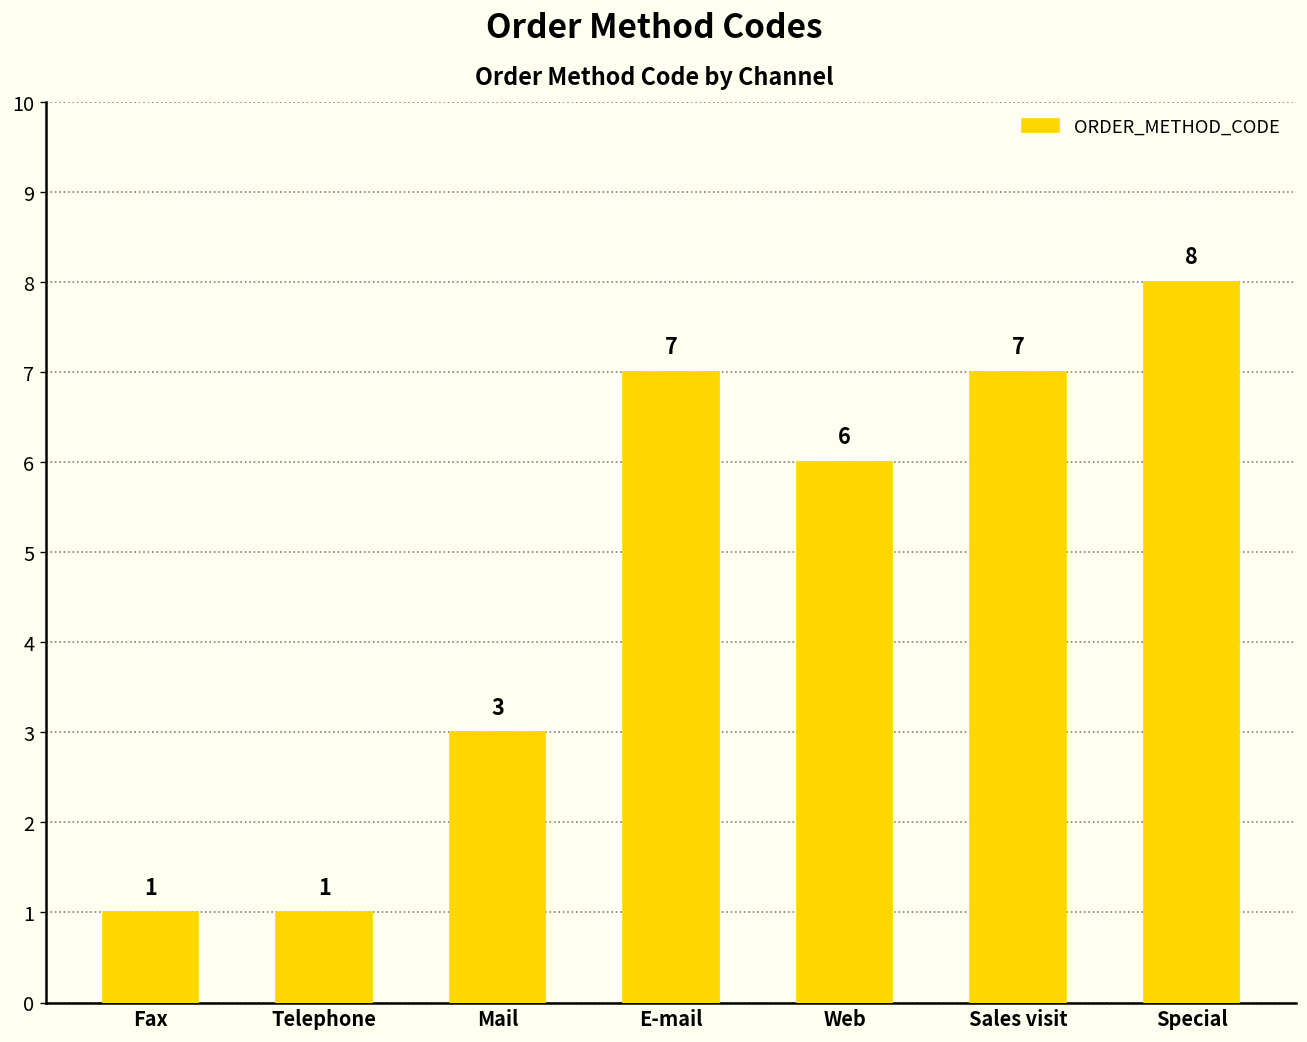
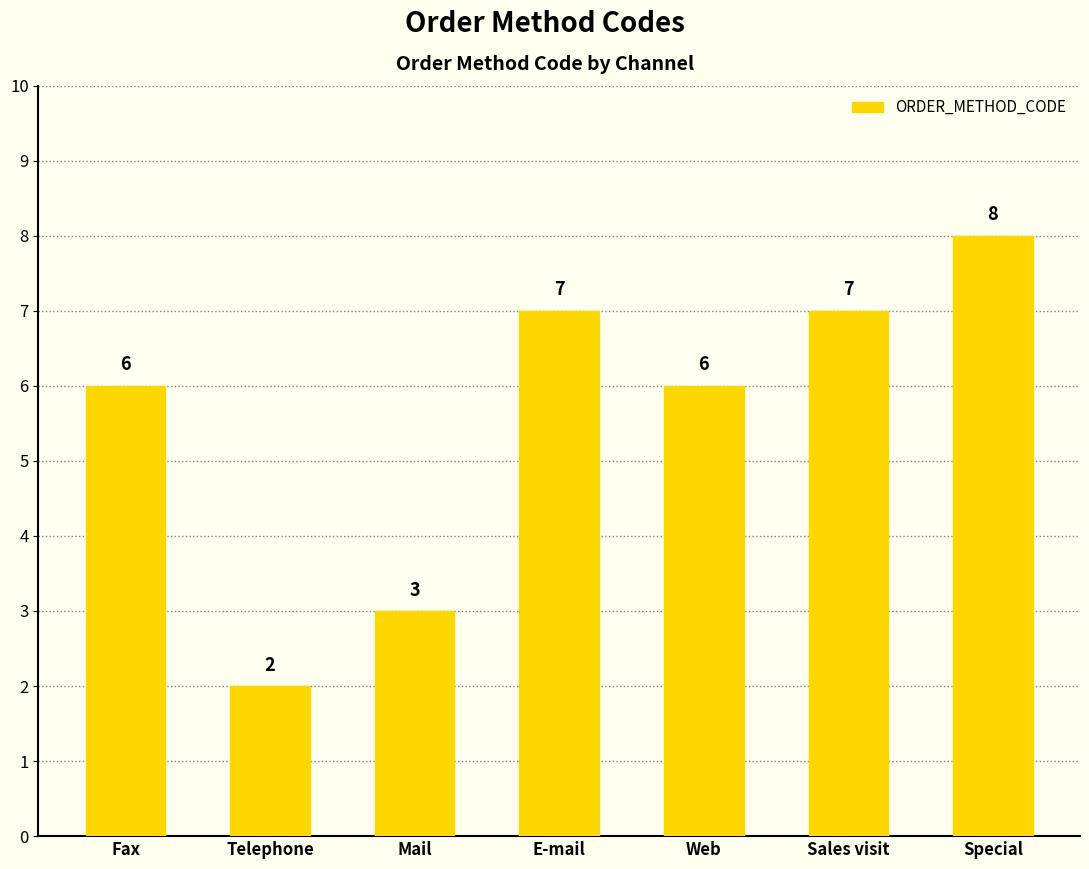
Fax: 1 -> 6
Telephone: 1 -> 2
